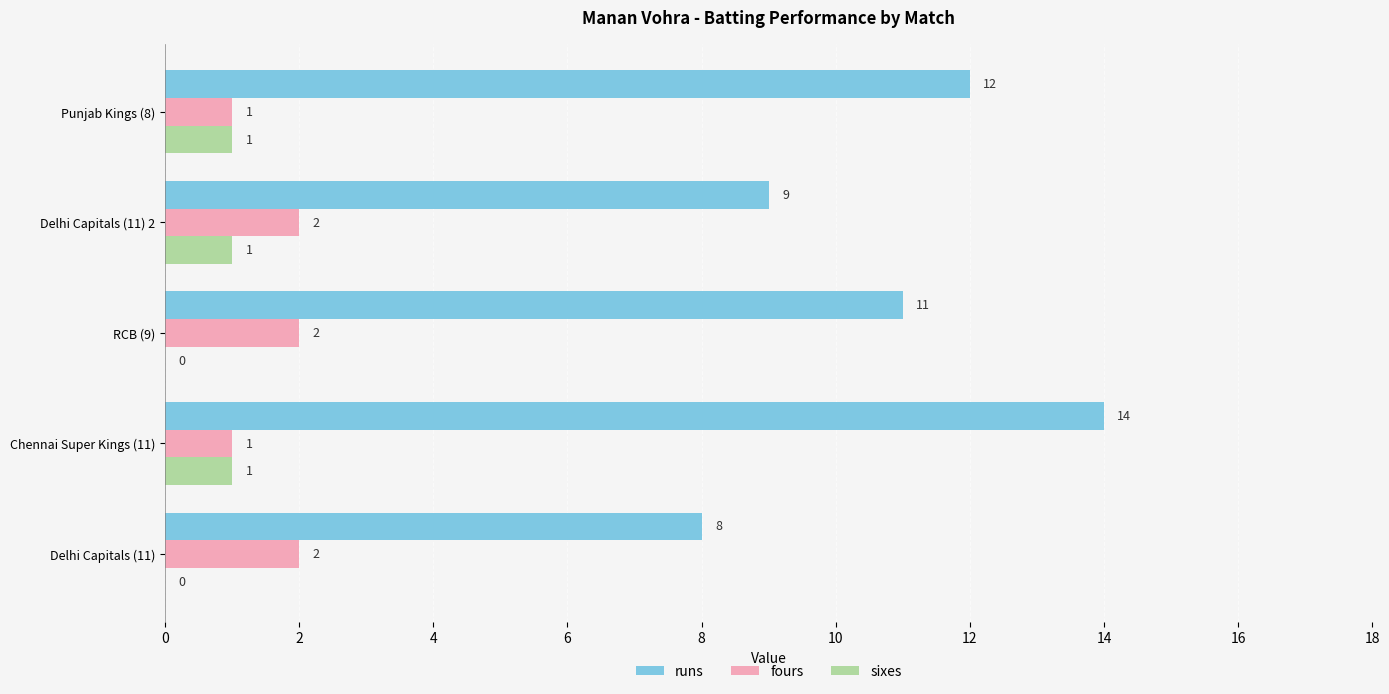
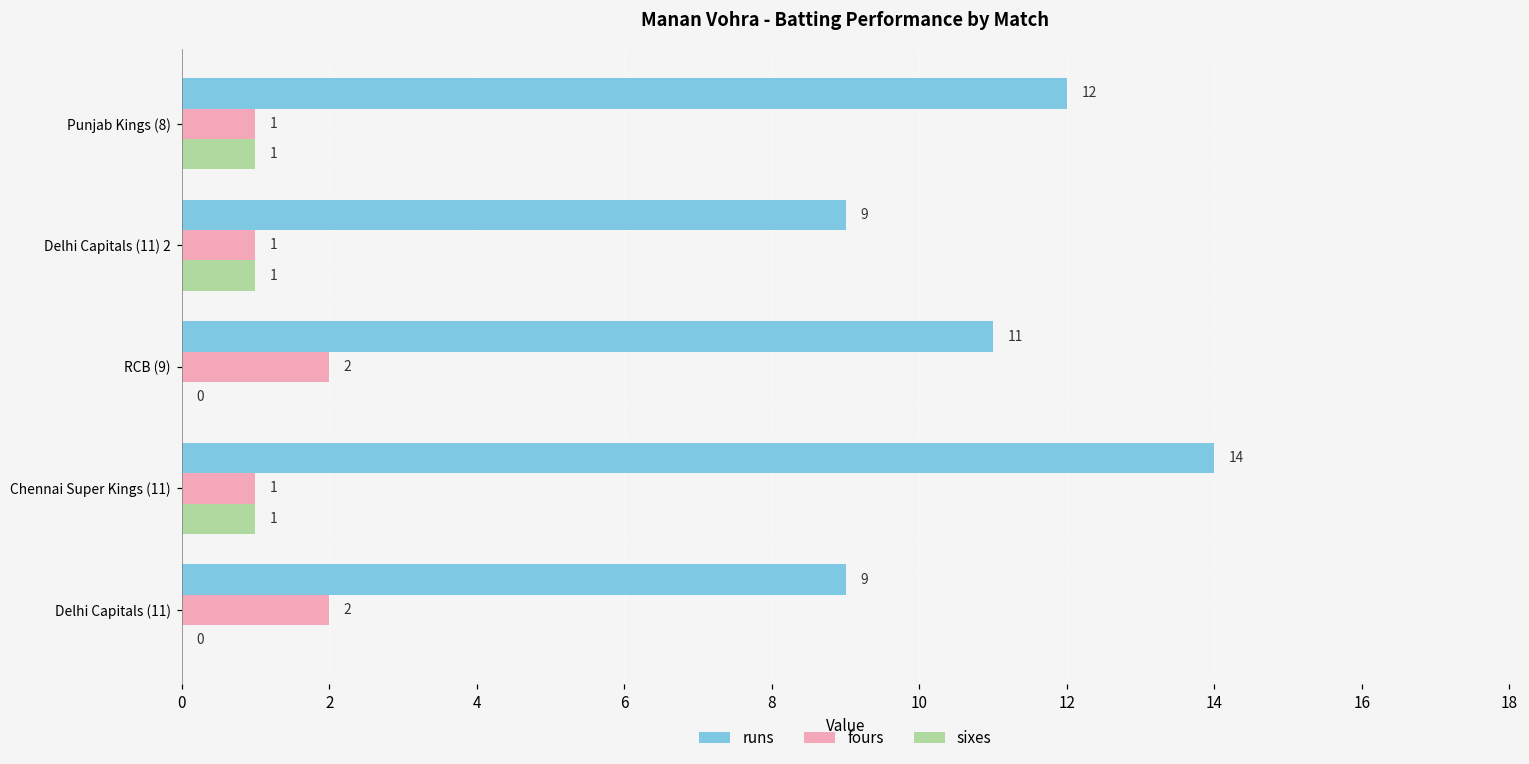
fours, Delhi Capitals (11) 2: 2 -> 1
runs, Delhi Capitals (11): 8 -> 9
